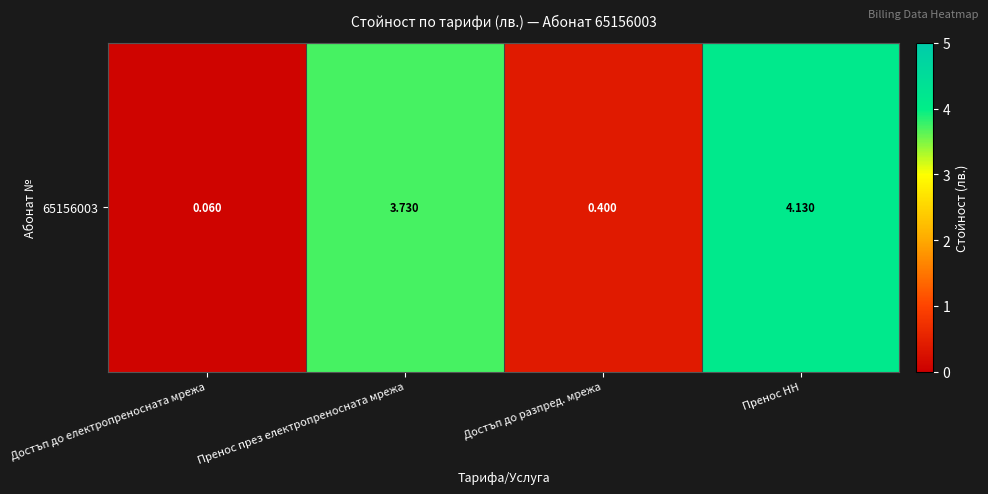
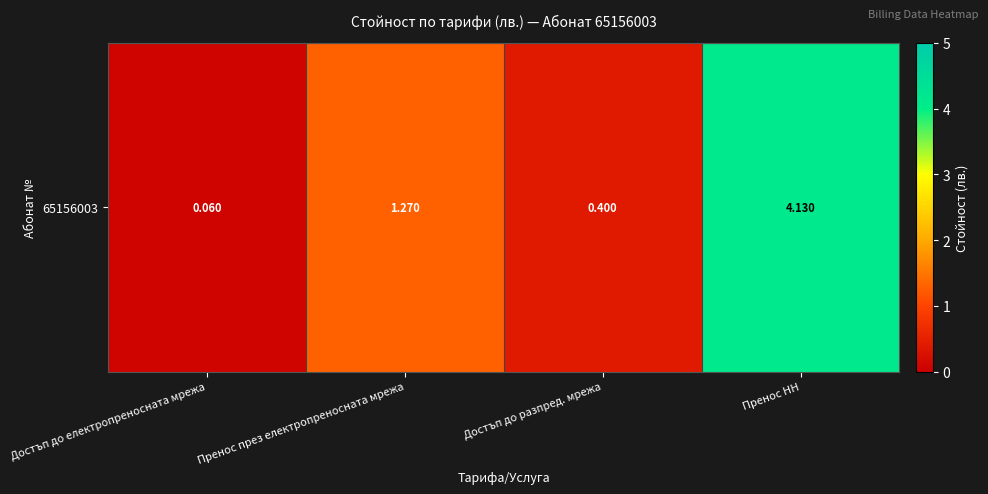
65156003, Пренос през електропреносната мрежа: 3.730 -> 1.270
